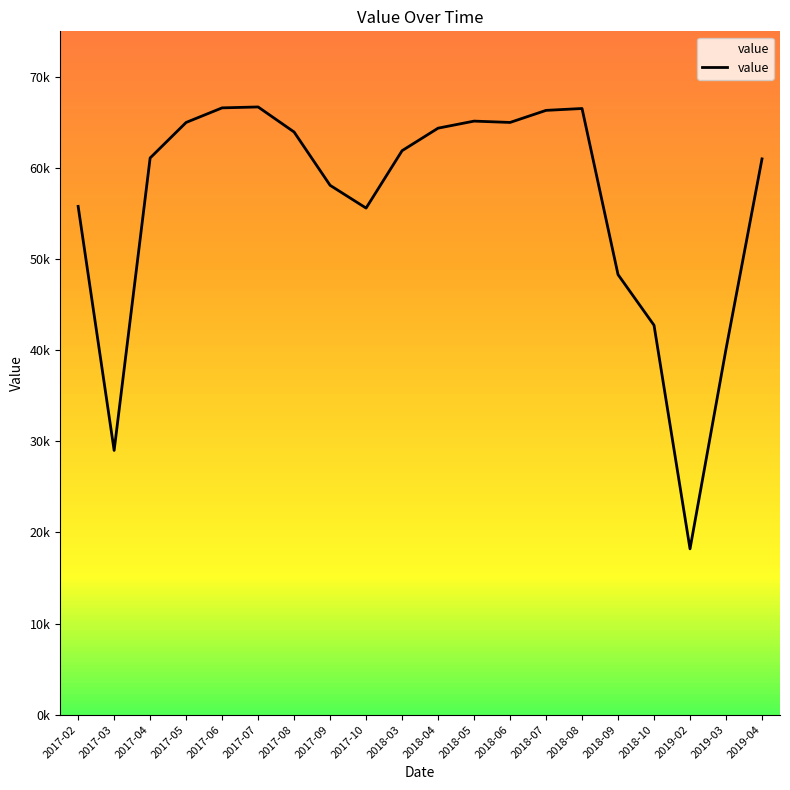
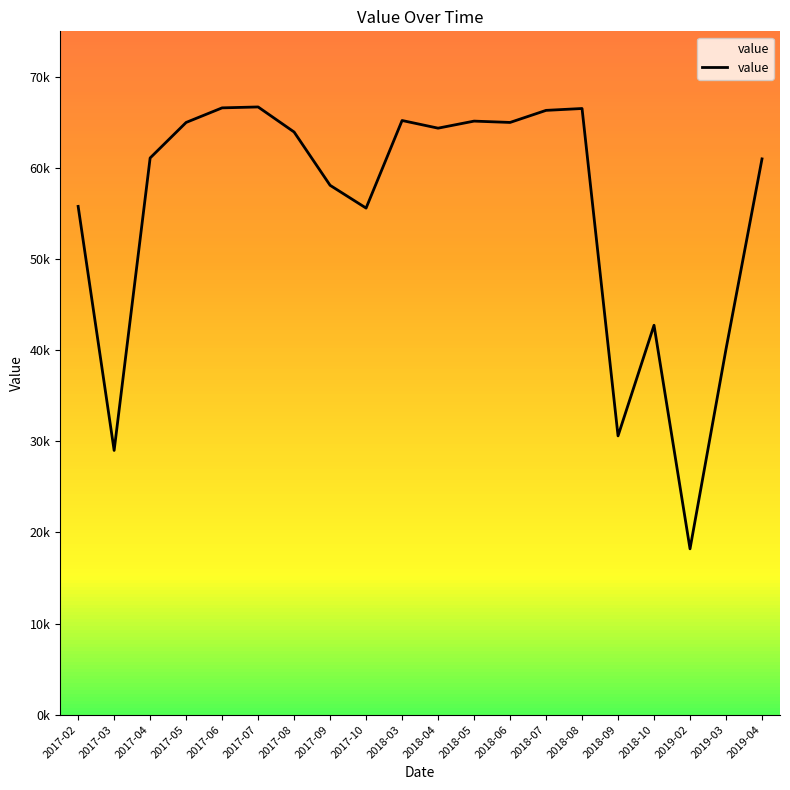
2018-03: 62000 -> 65000
2018-09: 48000 -> 31000
